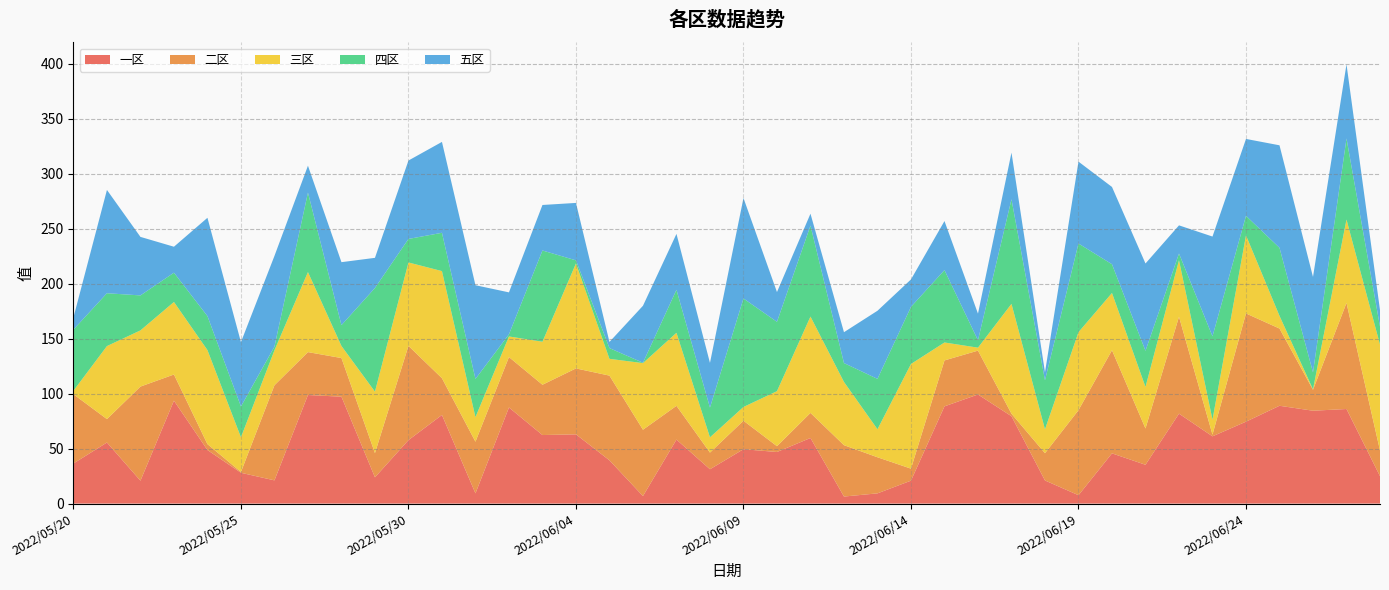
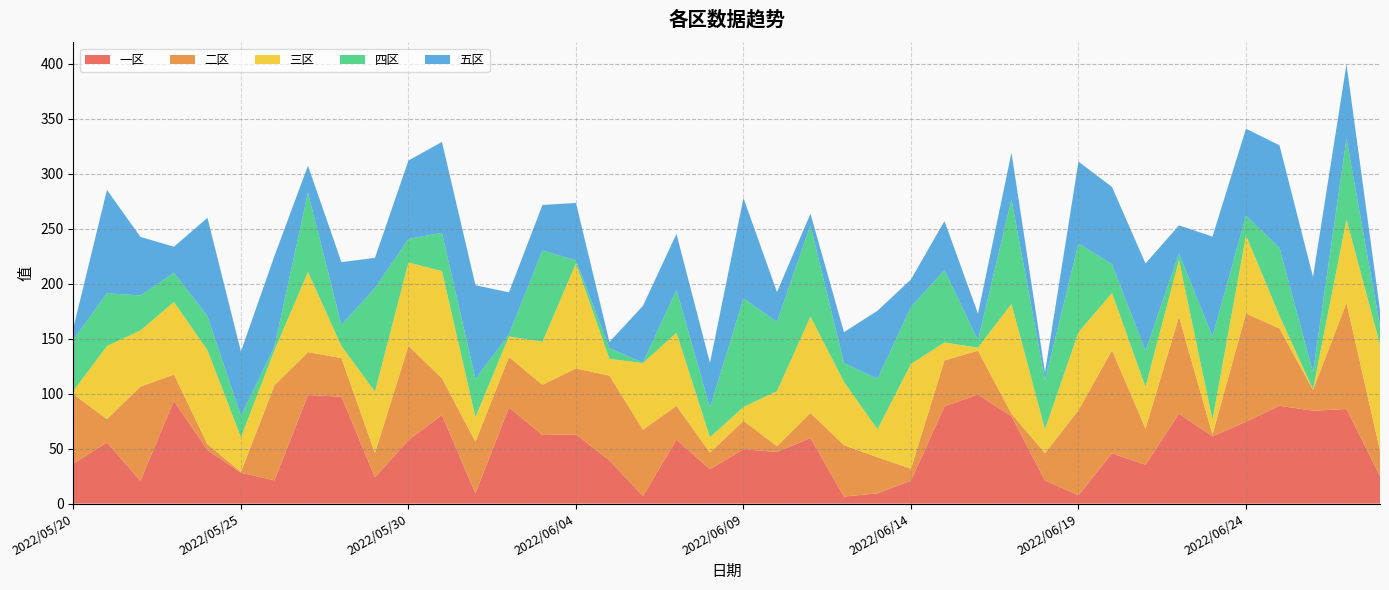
四区, 2022/05/20: 56 -> 46
四区, 2022/05/25: 28 -> 19
五区, 2022/06/24: 70 -> 79
